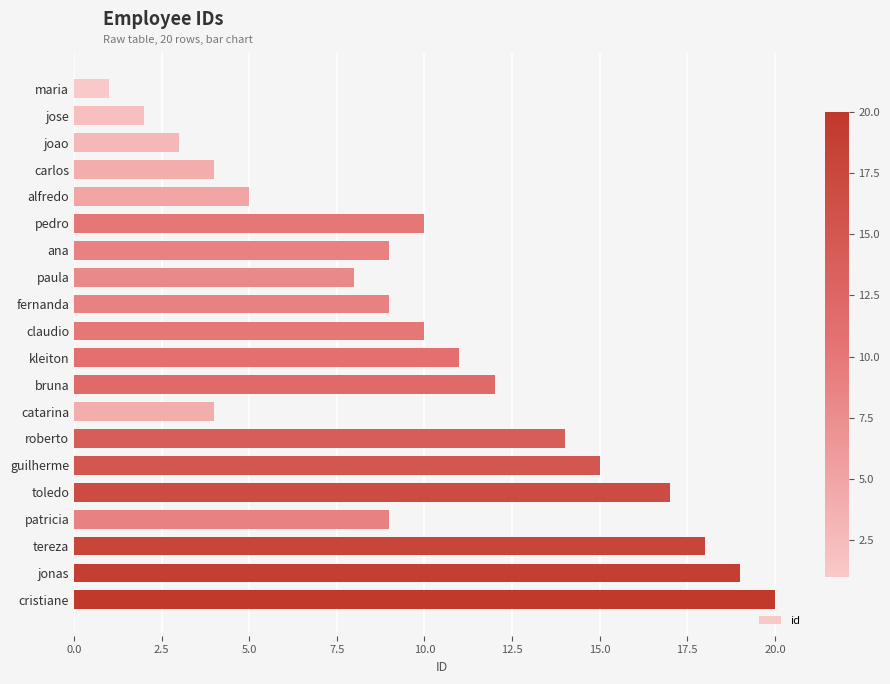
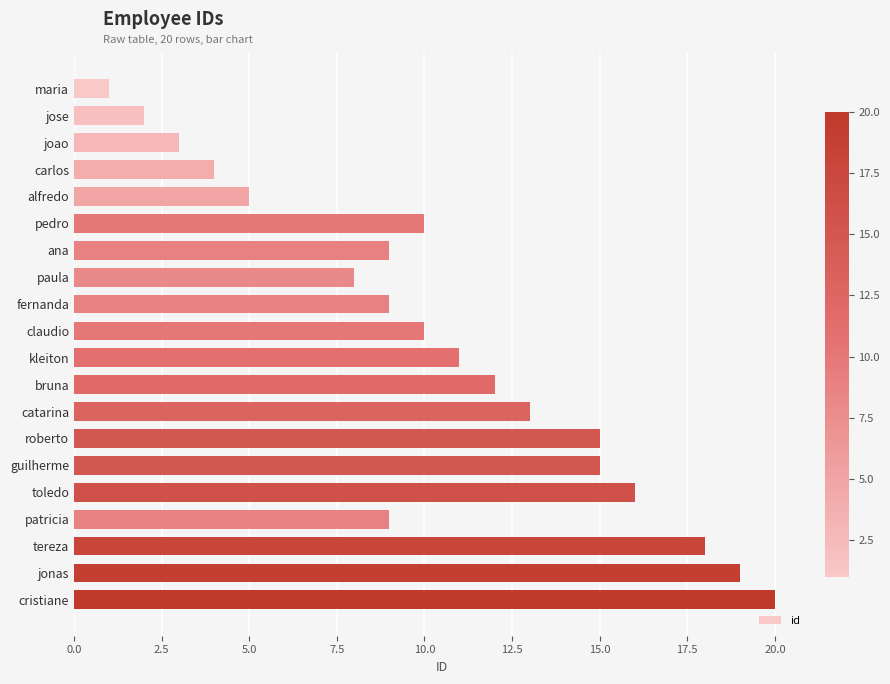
catarina: 4 -> 13
roberto: 14 -> 15
toledo: 17 -> 16
